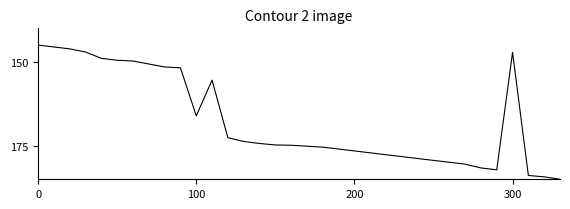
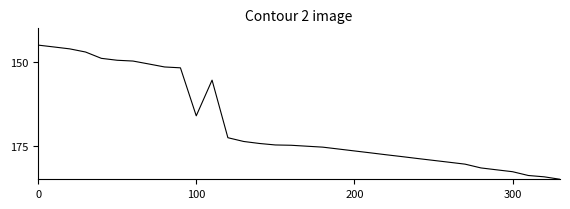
300: 147 -> 183
